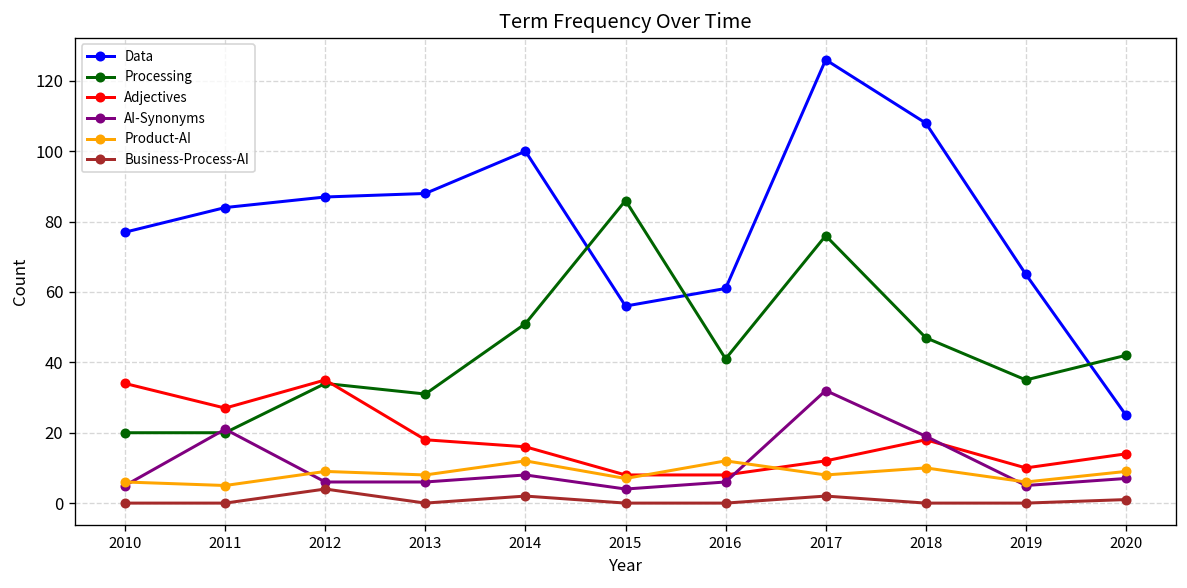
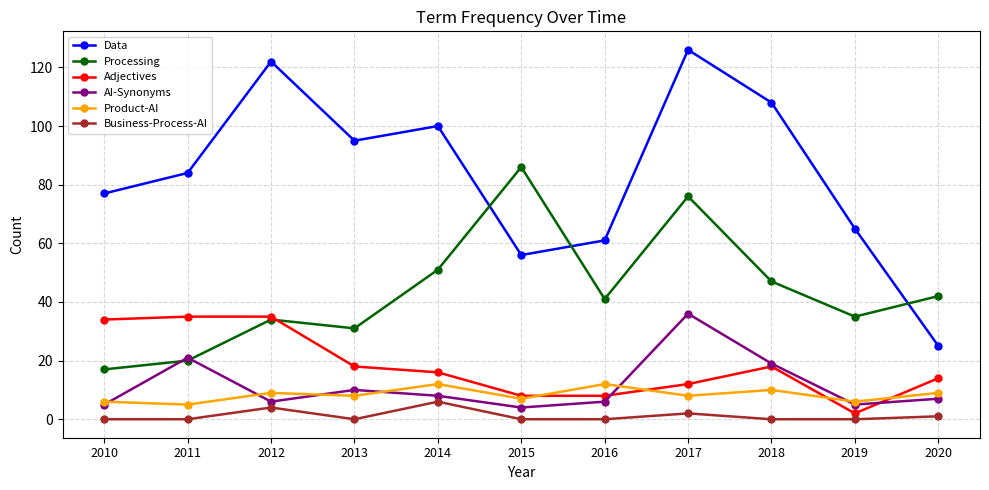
Processing, 2010: 20 -> 17
Adjectives, 2011: 27 -> 35
Data, 2012: 87 -> 122
Data, 2013: 88 -> 95
AI-Synonyms, 2013: 6 -> 10
Business-Process-AI, 2014: 2 -> 6
AI-Synonyms, 2017: 32 -> 36
Adjectives, 2019: 10 -> 2
